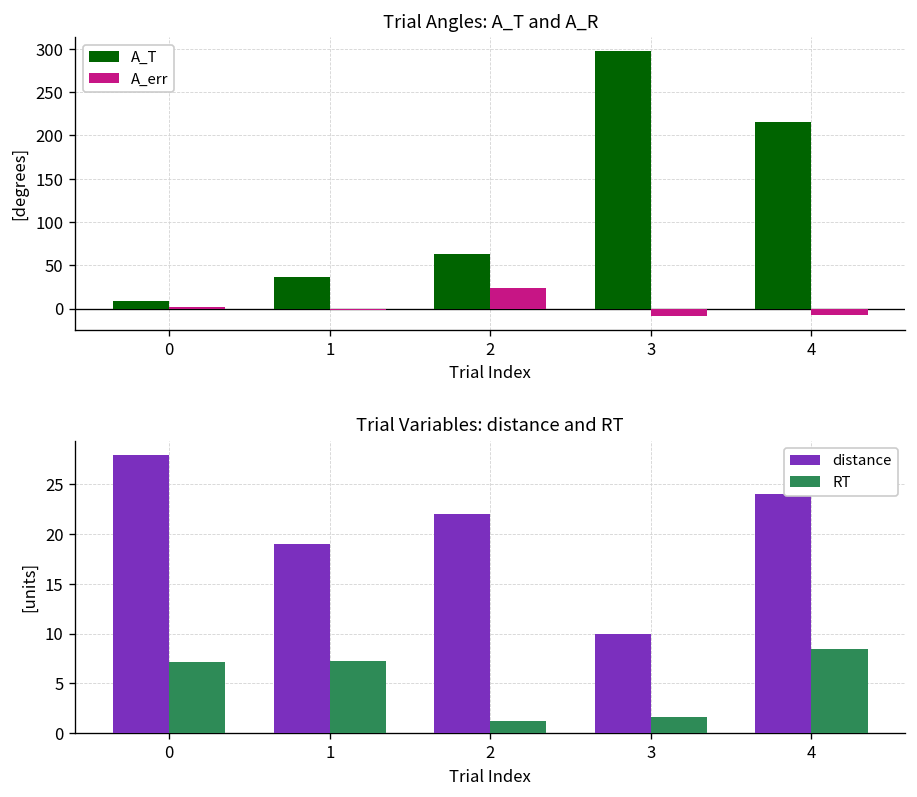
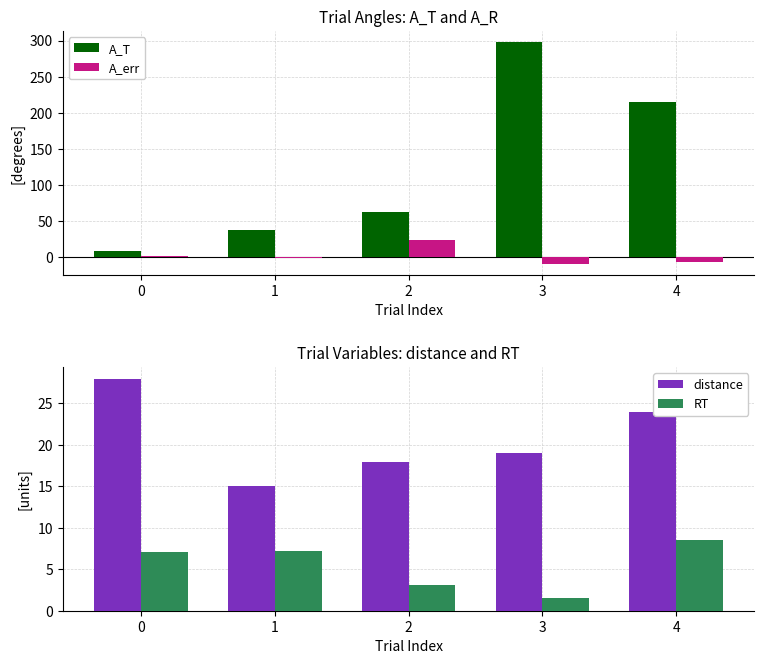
Trial Variables: distance and RT, distance, 1: 19 -> 15
Trial Variables: distance and RT, distance, 2: 22 -> 18
Trial Variables: distance and RT, RT, 2: 1 -> 3
Trial Variables: distance and RT, distance, 3: 10 -> 19
